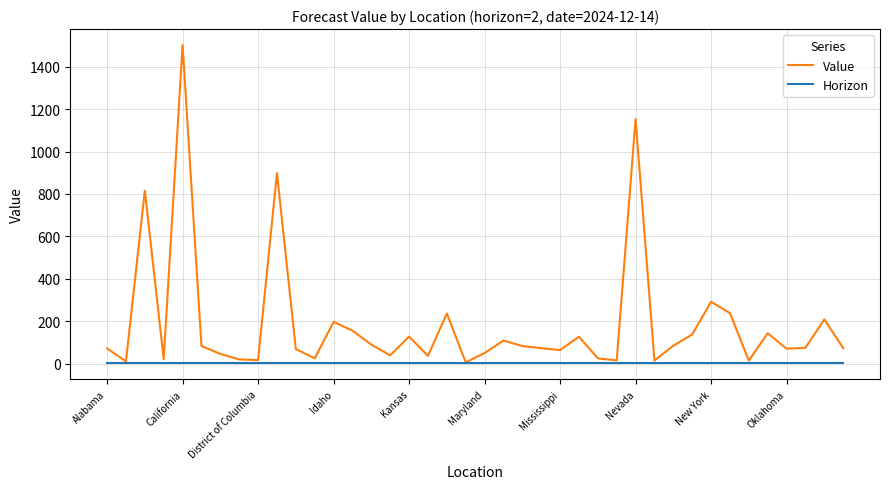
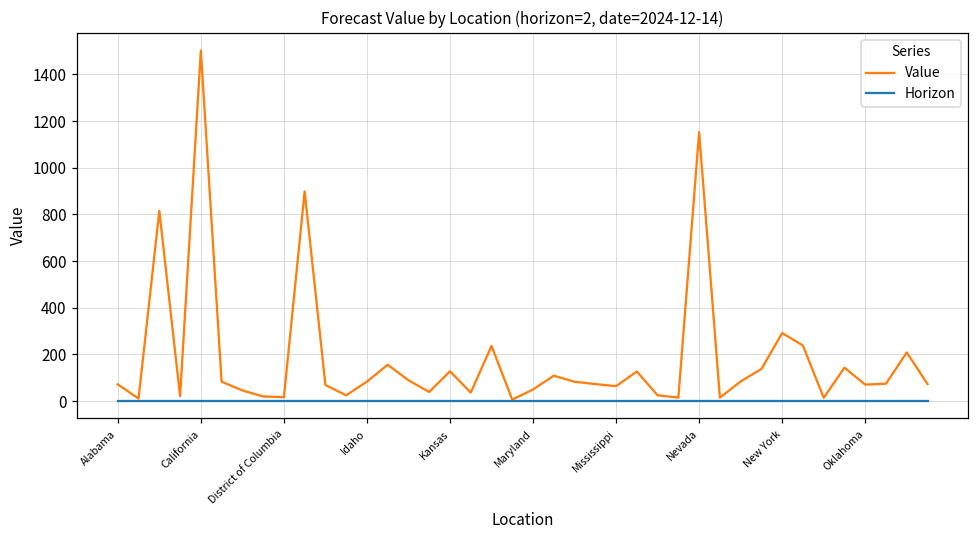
Value, Idaho: 200 -> 80
